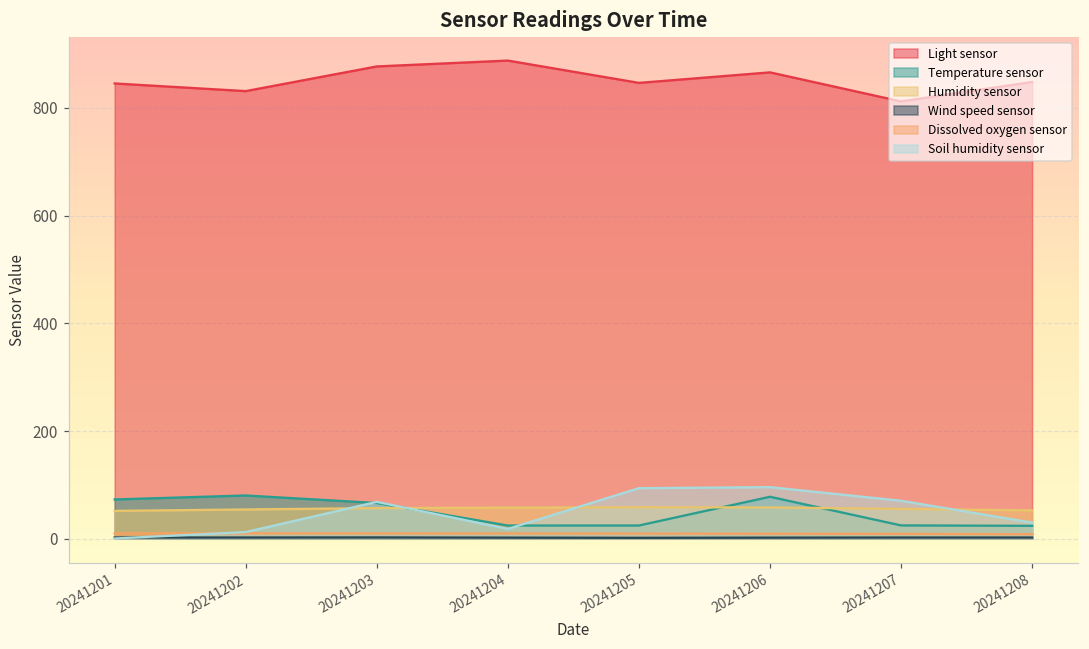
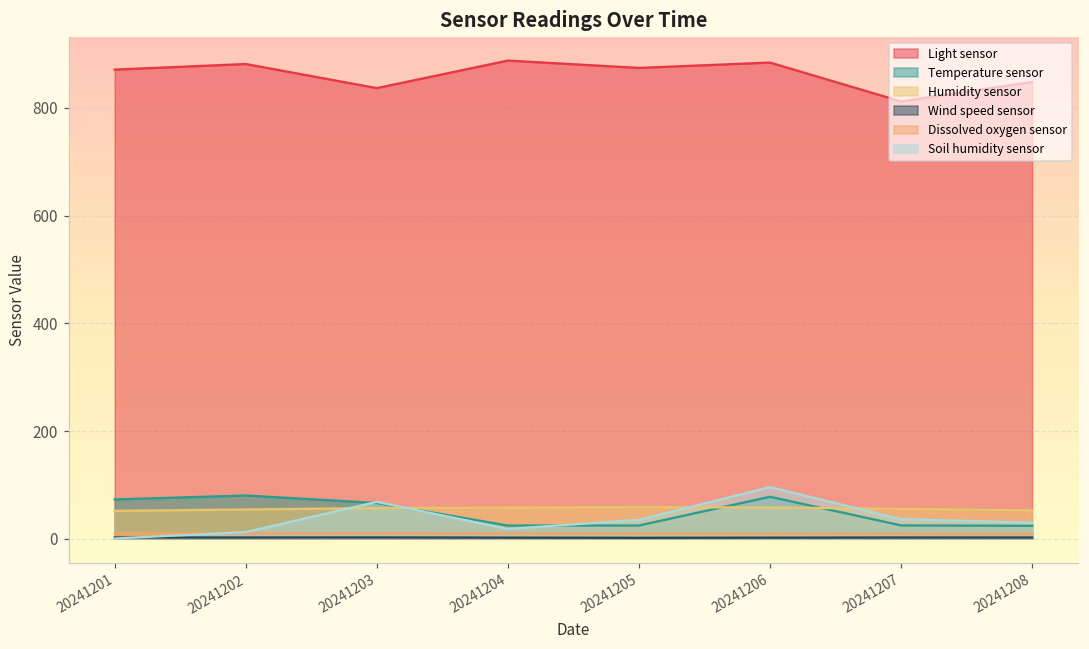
Light sensor, 20241201: 850 -> 870
Light sensor, 20241202: 830 -> 880
Light sensor, 20241203: 880 -> 840
Light sensor, 20241205: 850 -> 870
Soil humidity sensor, 20241205: 90 -> 30
Light sensor, 20241206: 870 -> 880
Soil humidity sensor, 20241207: 70 -> 40
